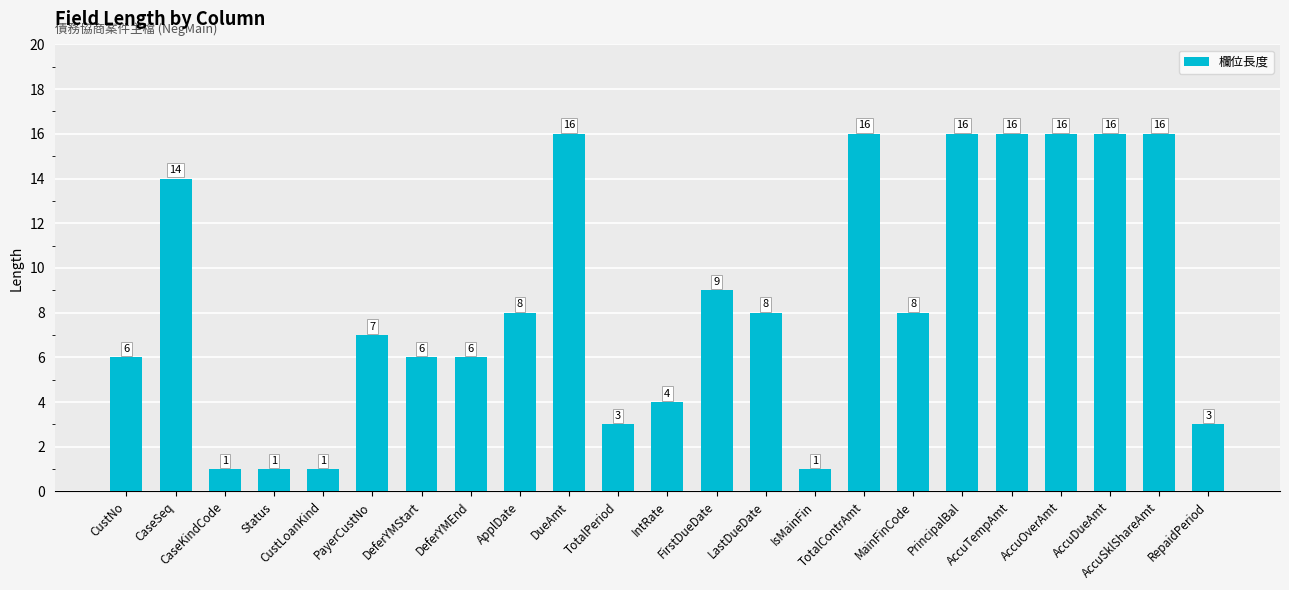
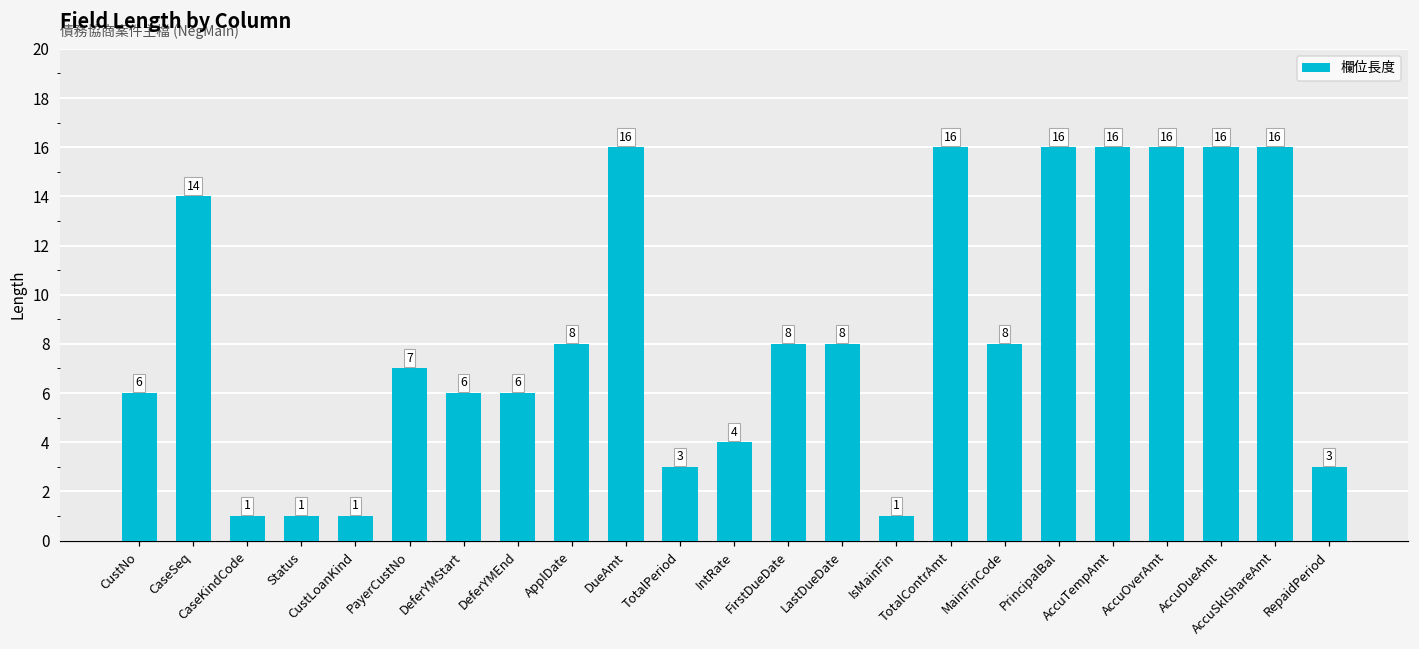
FirstDueDate: 9 -> 8
